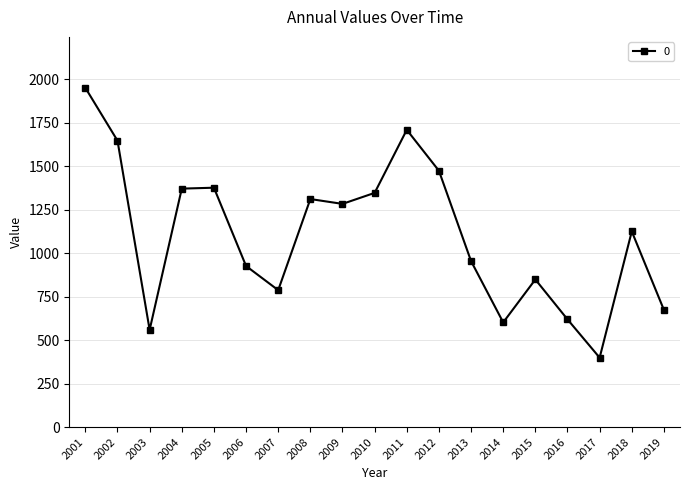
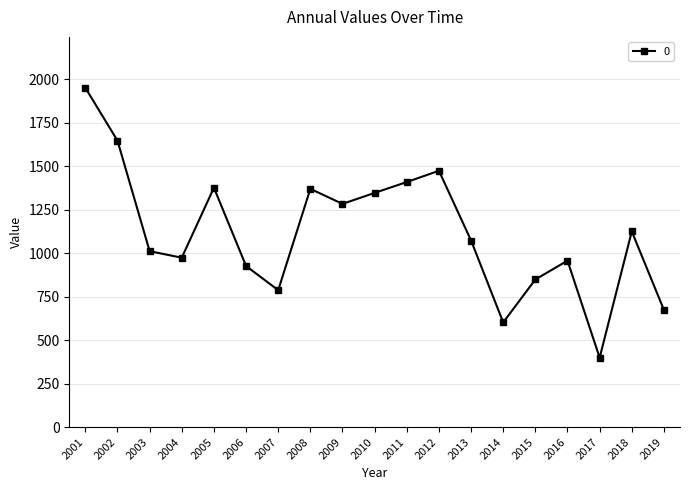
2003: 560 -> 1010
2004: 1370 -> 970
2008: 1310 -> 1370
2011: 1710 -> 1410
2013: 960 -> 1070
2016: 620 -> 960
